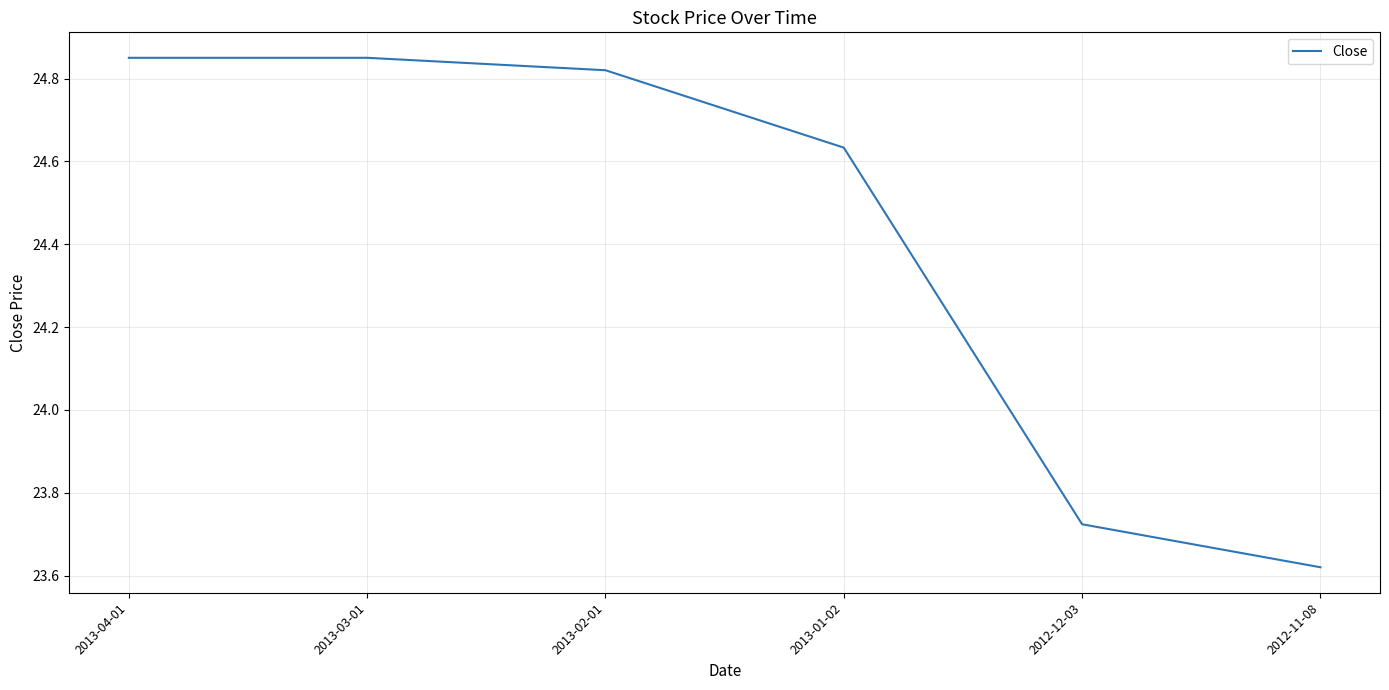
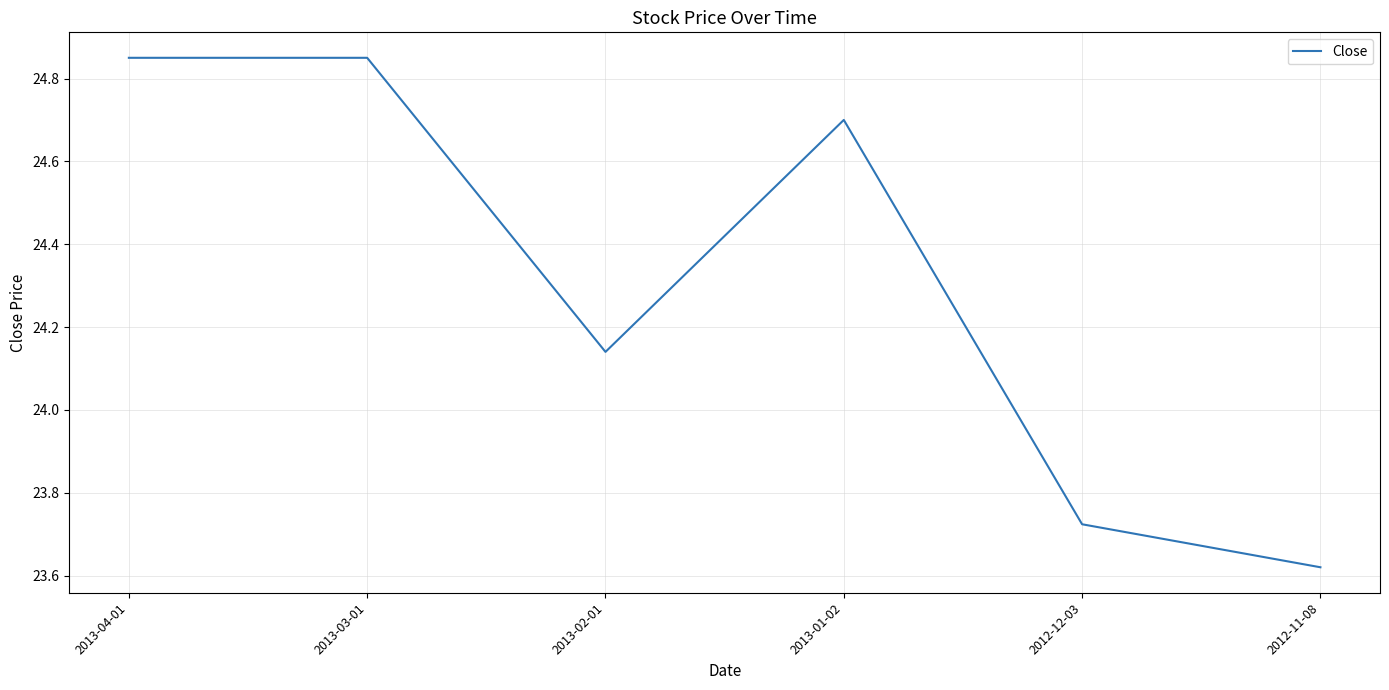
2013-02-01: 24.82 -> 24.14
2013-01-02: 24.63 -> 24.70
